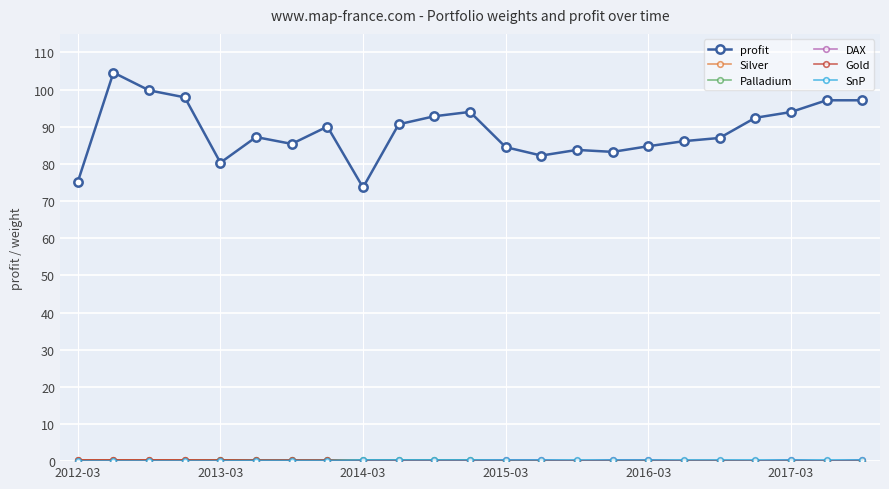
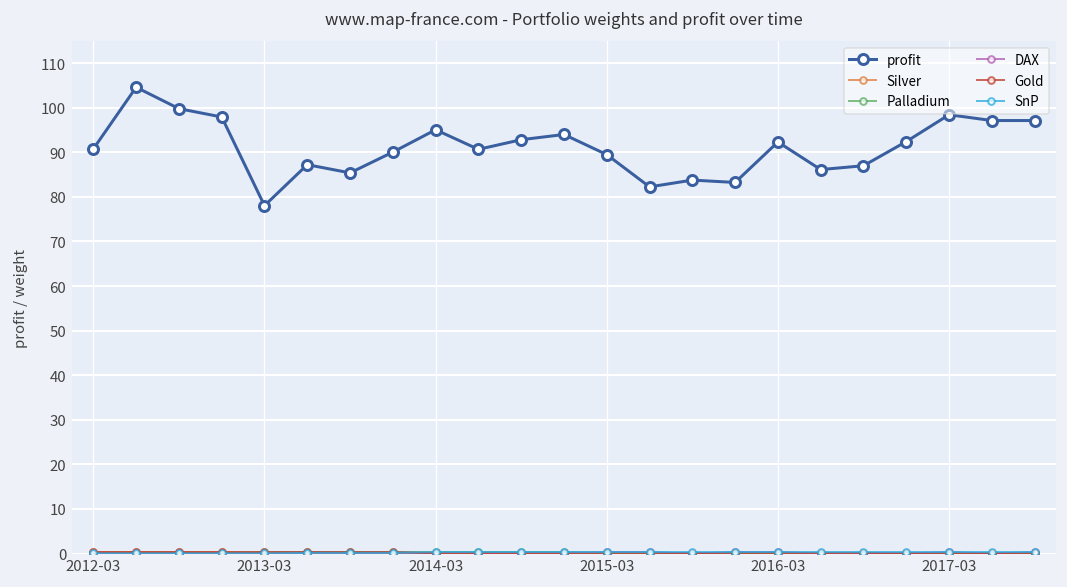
profit, 2012-03: 75 -> 91
profit, 2013-03: 80 -> 78
profit, 2014-03: 74 -> 95
profit, 2015-03: 85 -> 89
profit, 2016-03: 85 -> 92
profit, 2017-03: 94 -> 98
